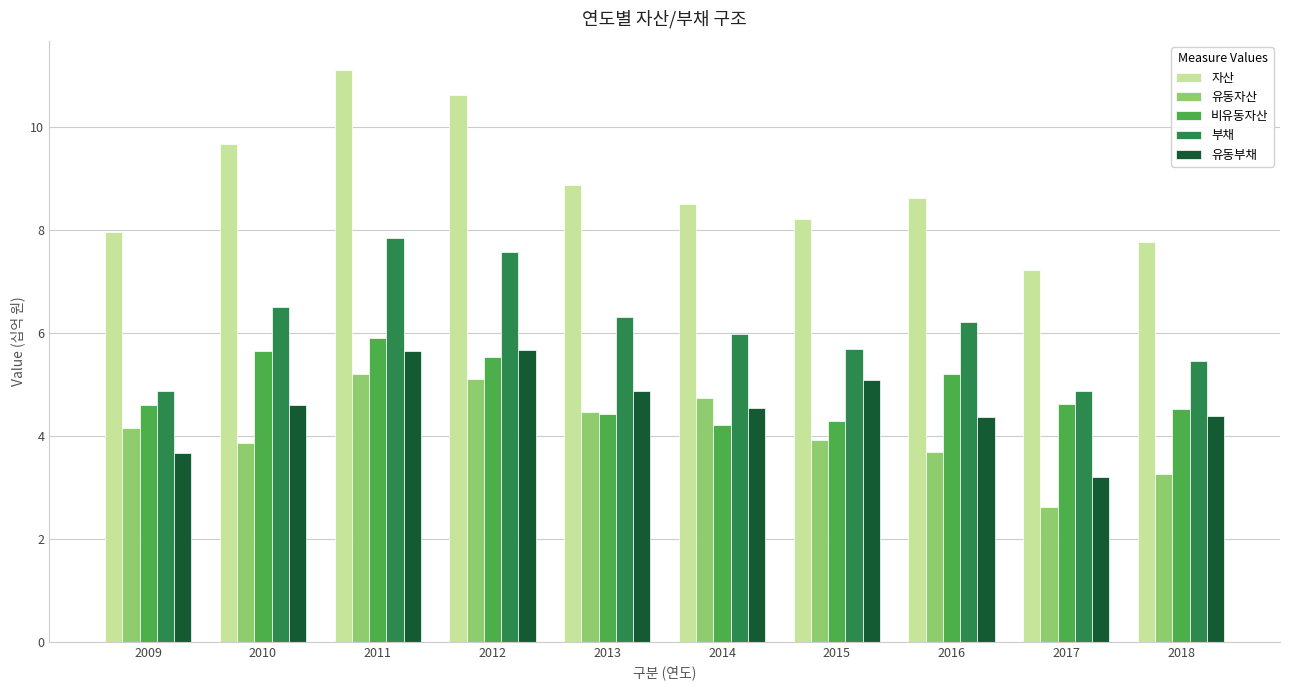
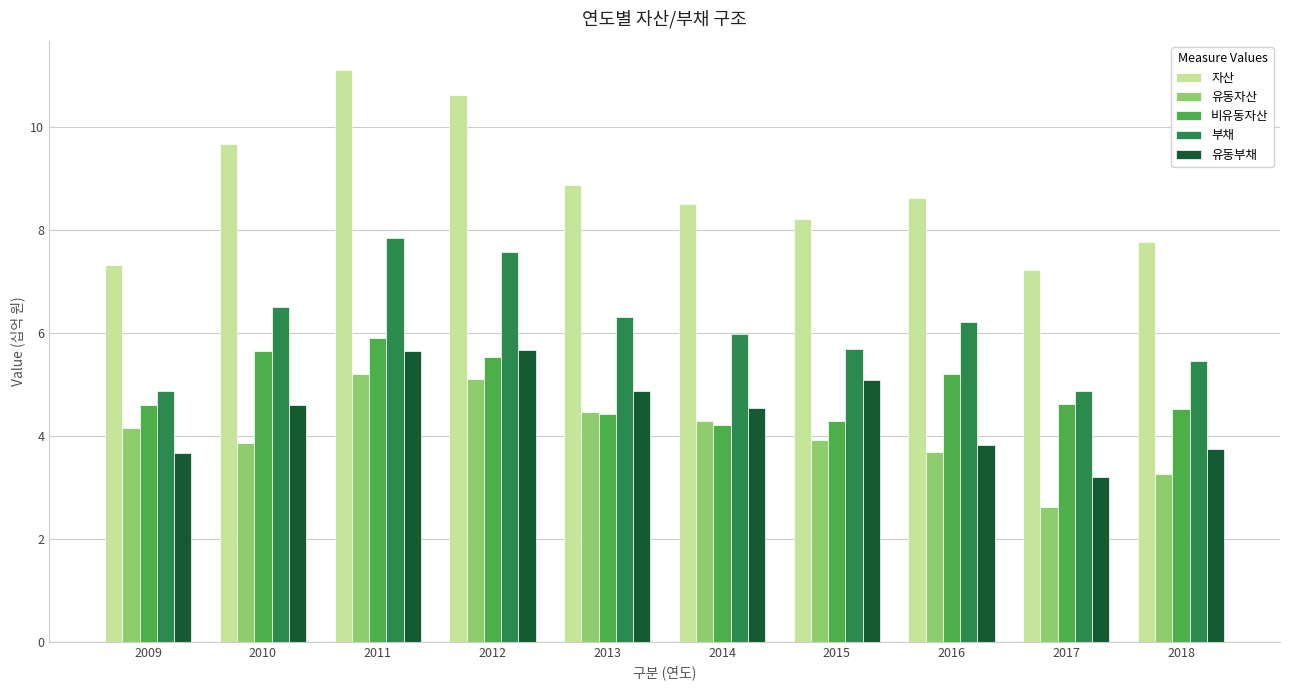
자산, 2009: 8.0 -> 7.3
유동자산, 2014: 4.7 -> 4.3
유동부채, 2016: 4.4 -> 3.8
유동부채, 2018: 4.4 -> 3.7
